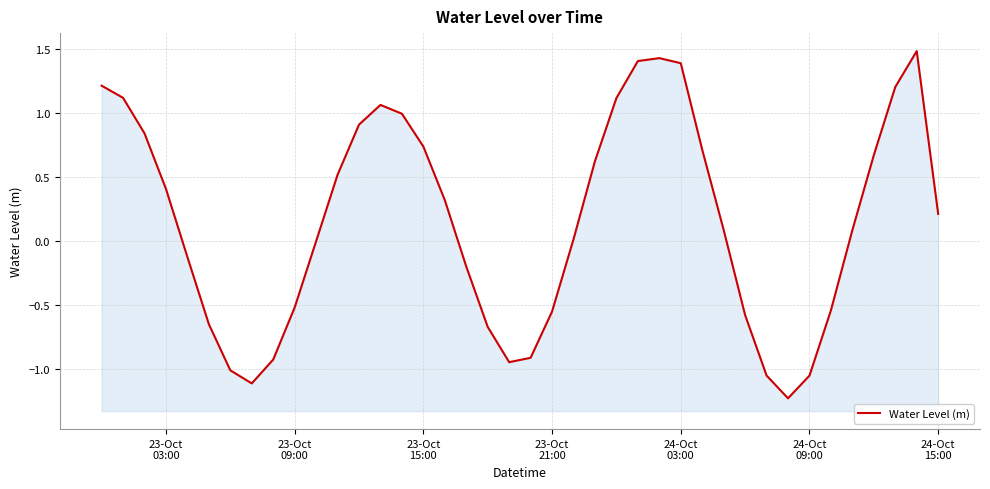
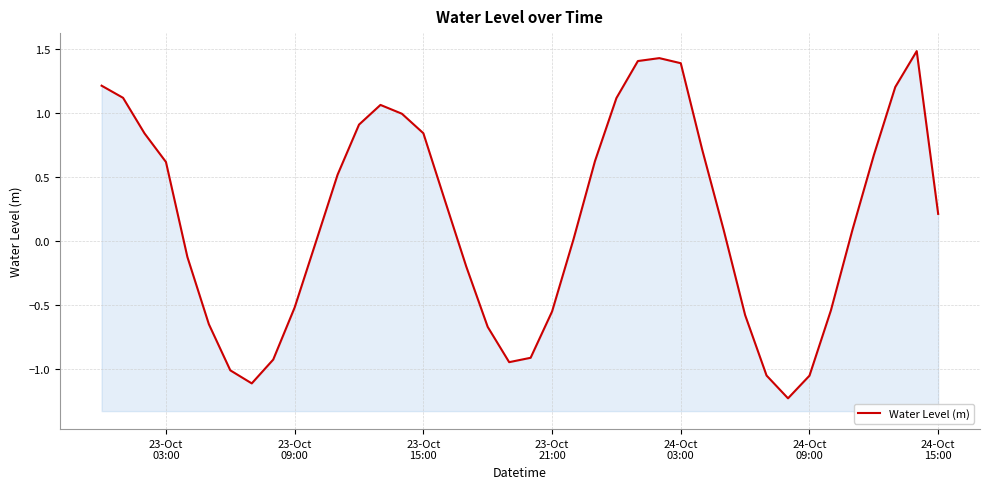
23-Oct 03:00: 0.41 -> 0.62
23-Oct 15:00: 0.74 -> 0.84
